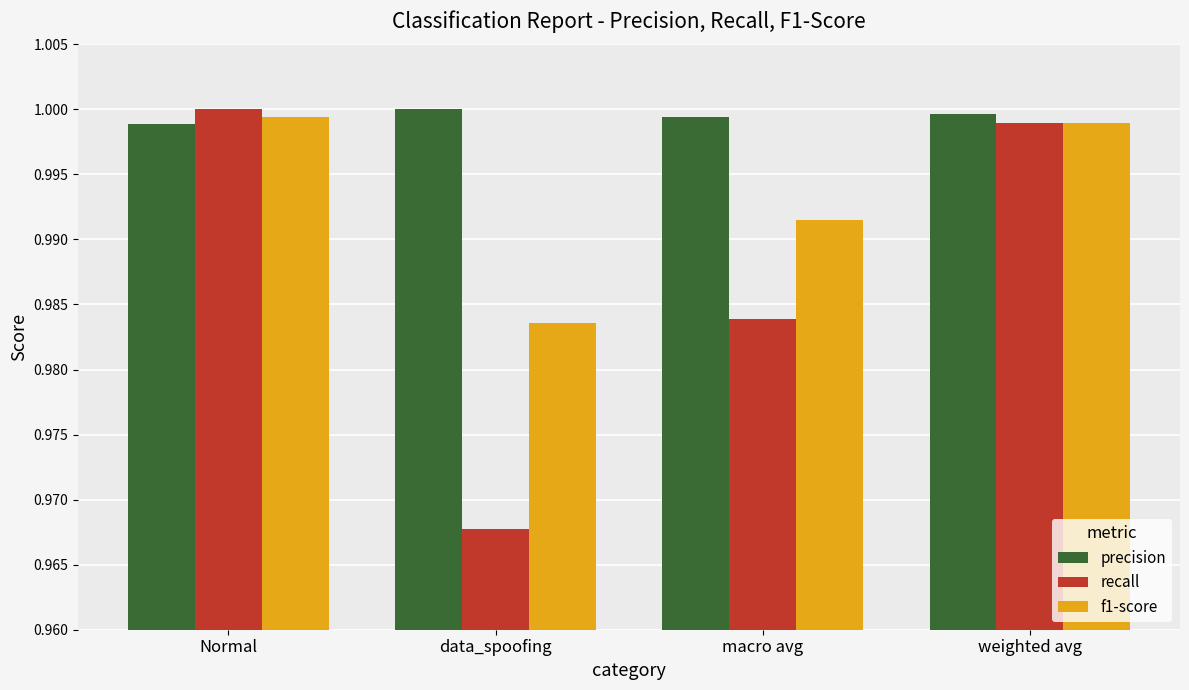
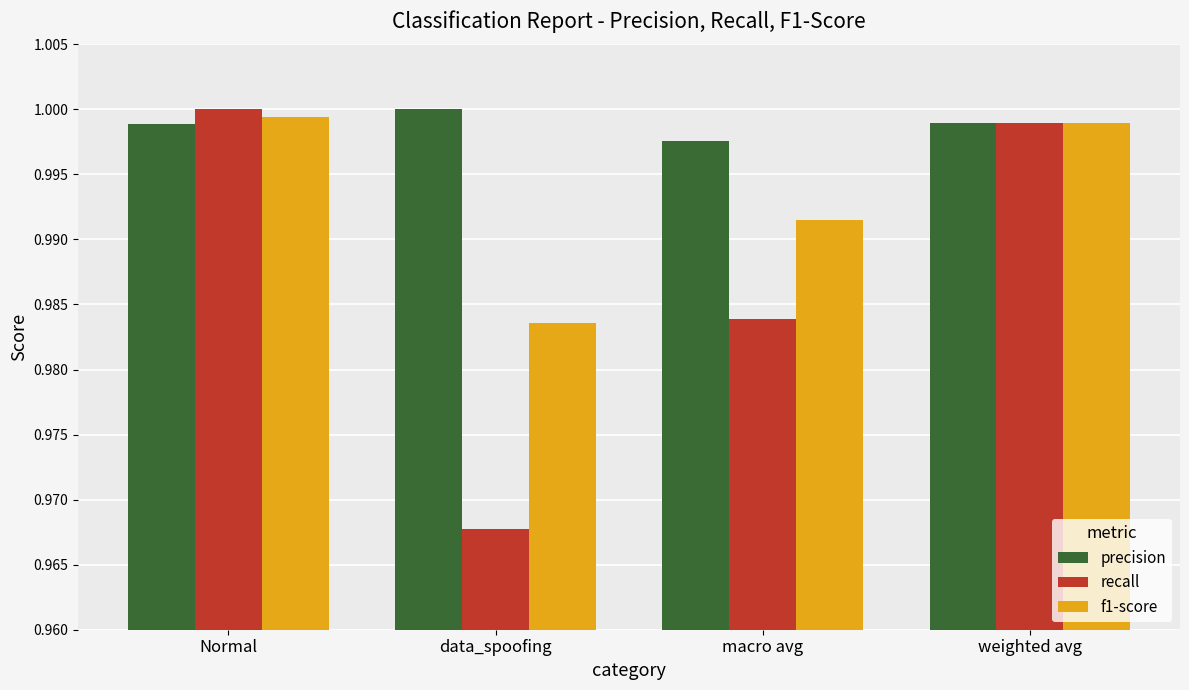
precision, macro avg: 0.9994 -> 0.9975
precision, weighted avg: 0.9996 -> 0.9989
